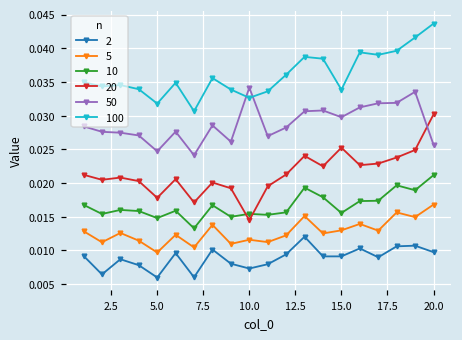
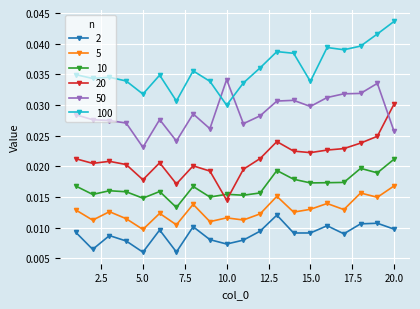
50, 5.0: 0.025 -> 0.023
100, 10.0: 0.033 -> 0.030
10, 15.0: 0.016 -> 0.017
20, 15.0: 0.025 -> 0.022
